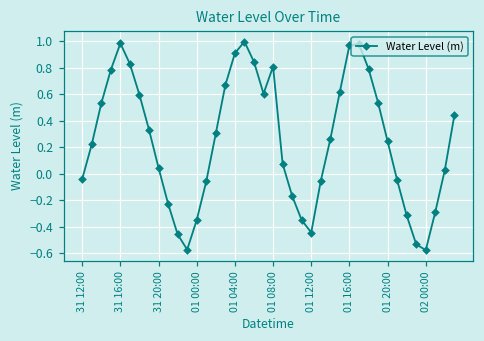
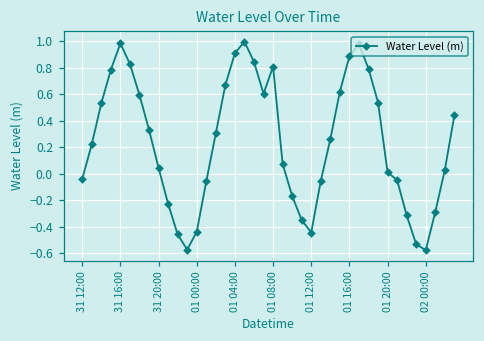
01 00:00: -0.35 -> -0.44
01 16:00: 0.97 -> 0.88
01 20:00: 0.24 -> 0.01
